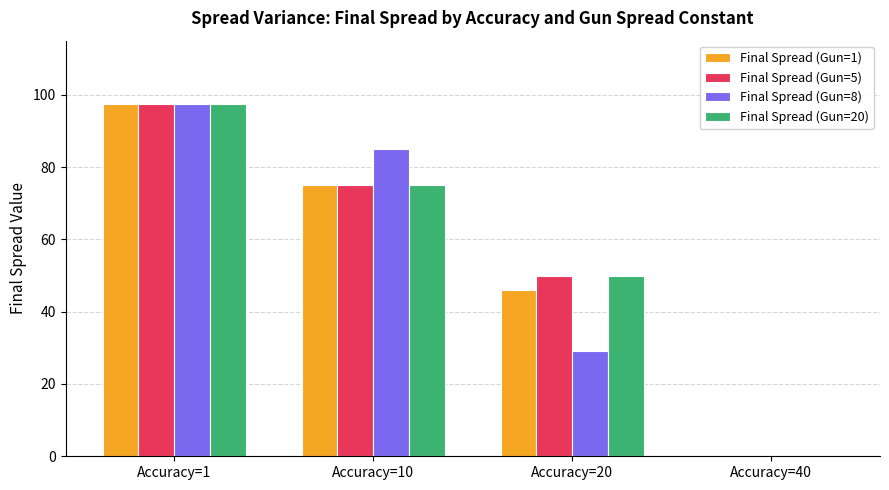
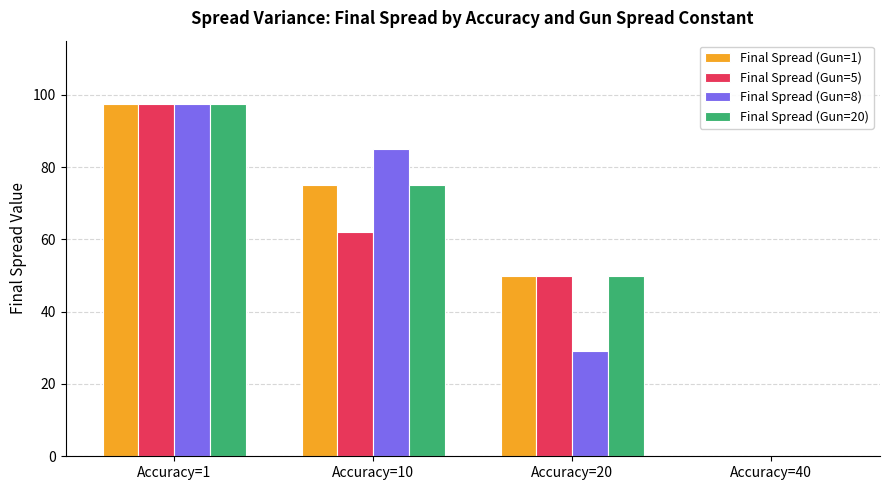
Final Spread (Gun=5), Accuracy=10: 75 -> 62
Final Spread (Gun=1), Accuracy=20: 46 -> 50
